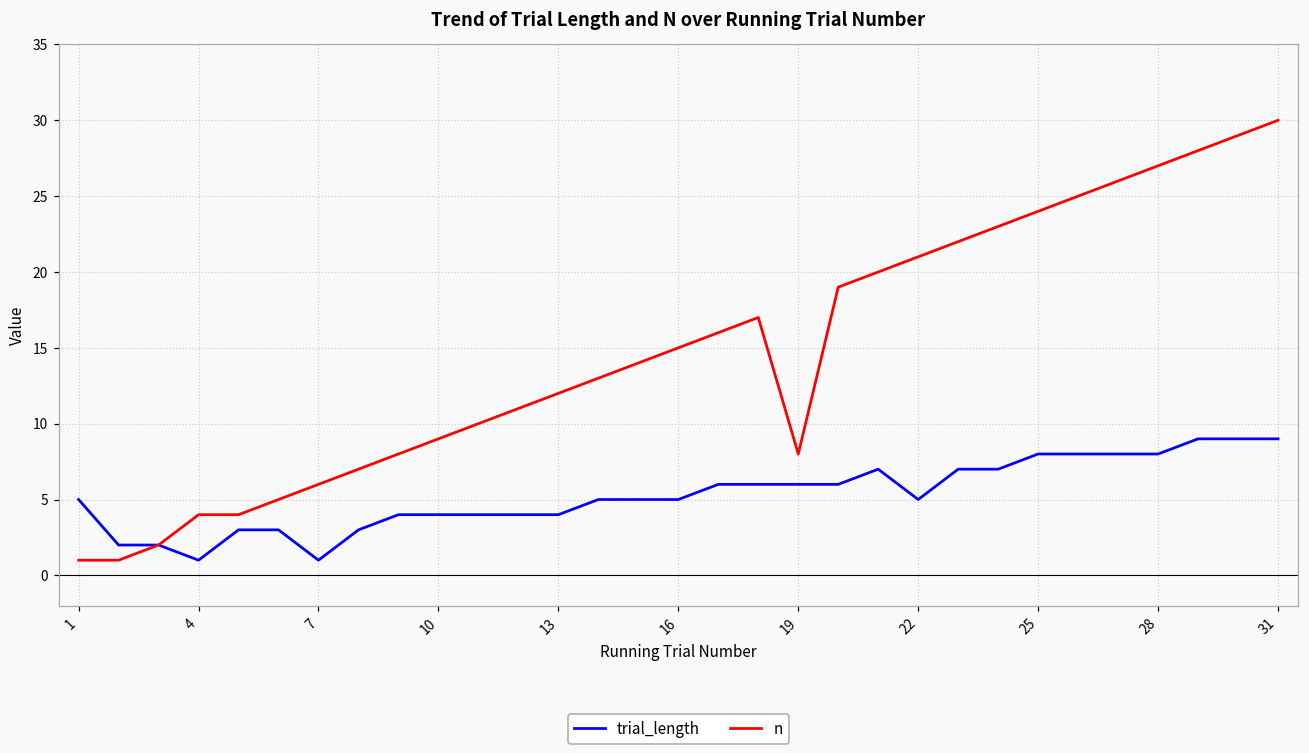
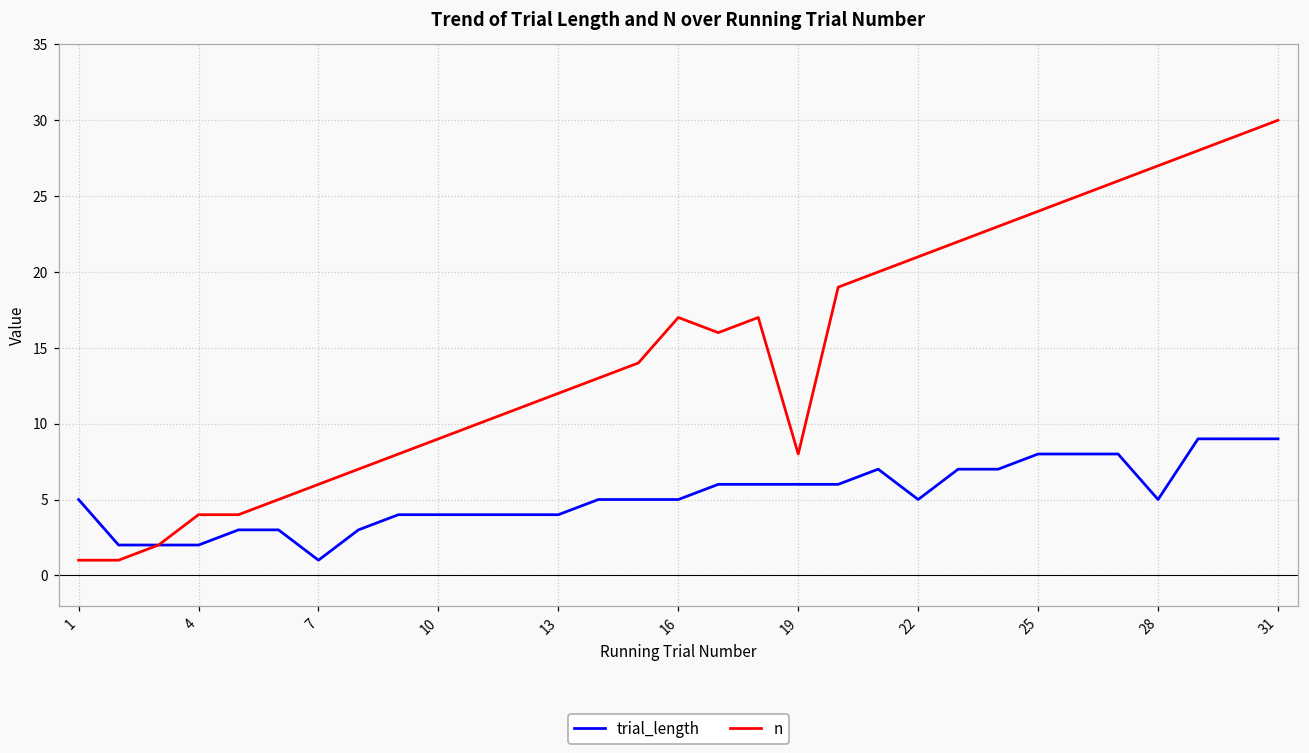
trial_length, 4: 1 -> 2
n, 16: 15 -> 17
trial_length, 28: 8 -> 5
